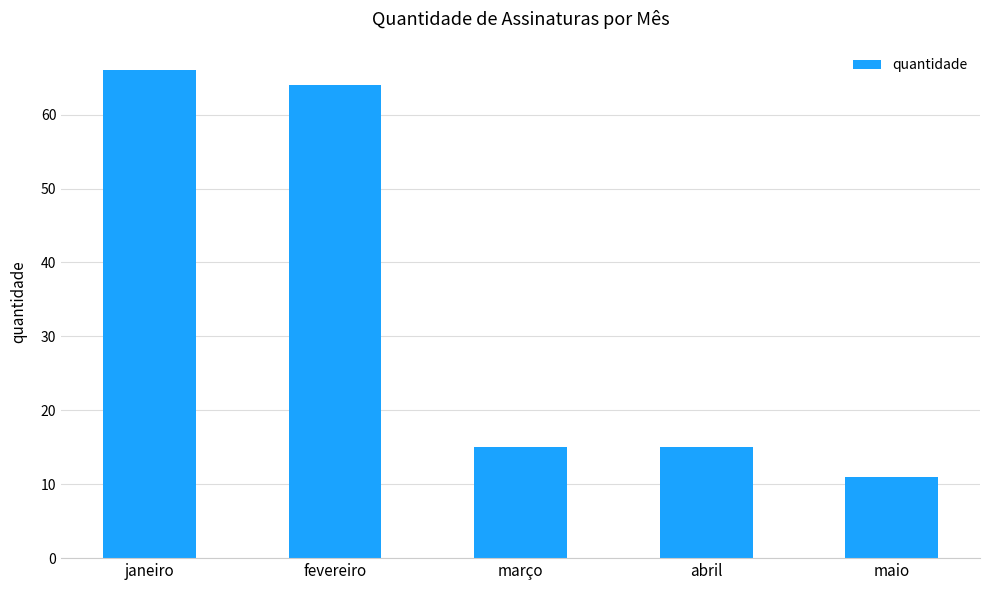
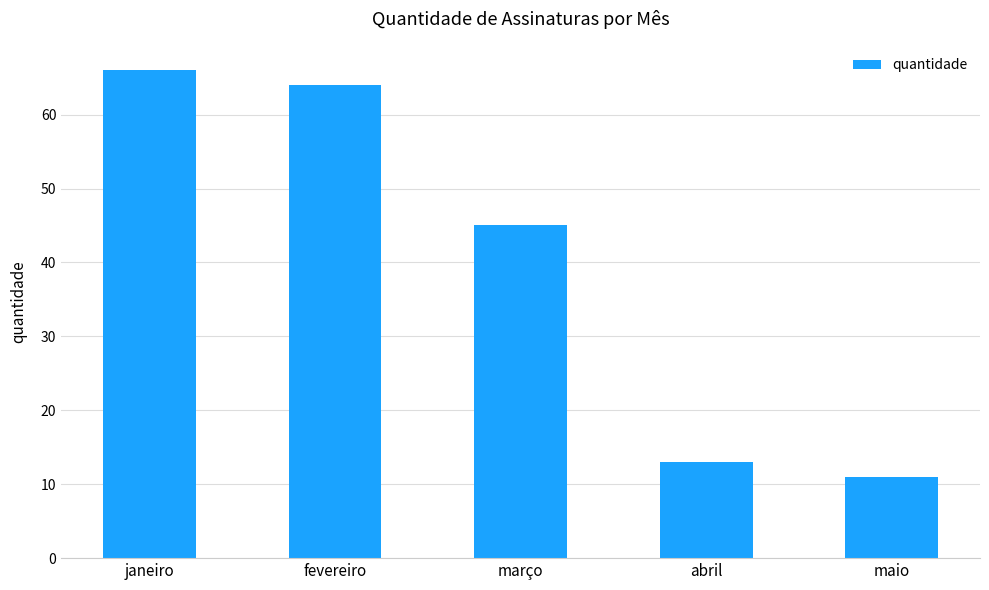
março: 15 -> 45
abril: 15 -> 13
